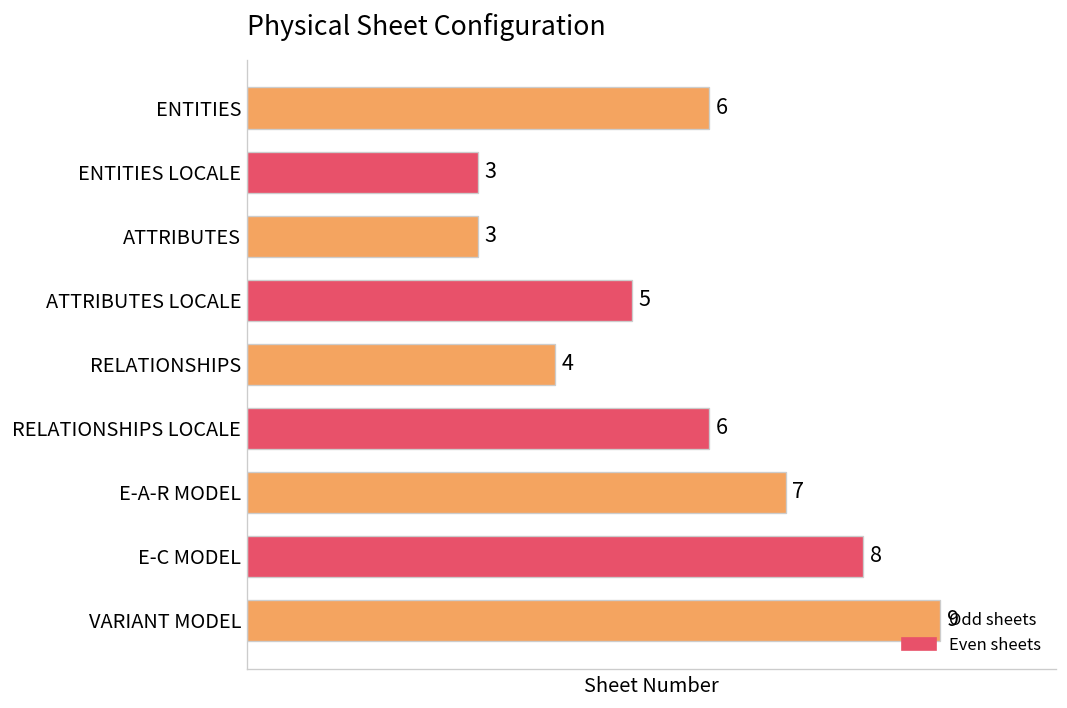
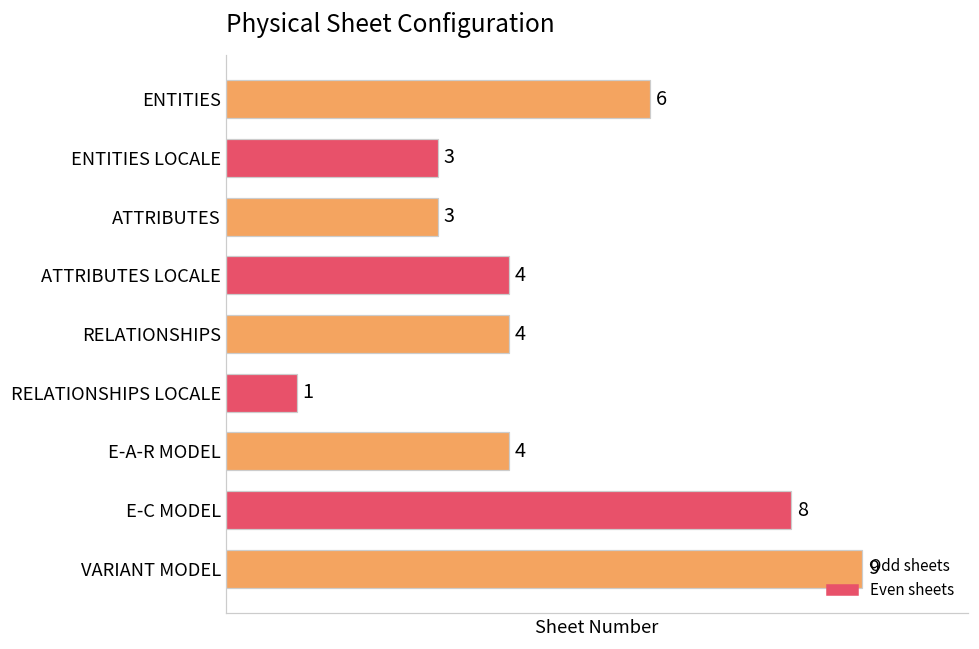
ATTRIBUTES LOCALE: 5 -> 4
RELATIONSHIPS LOCALE: 6 -> 1
E-A-R MODEL: 7 -> 4
